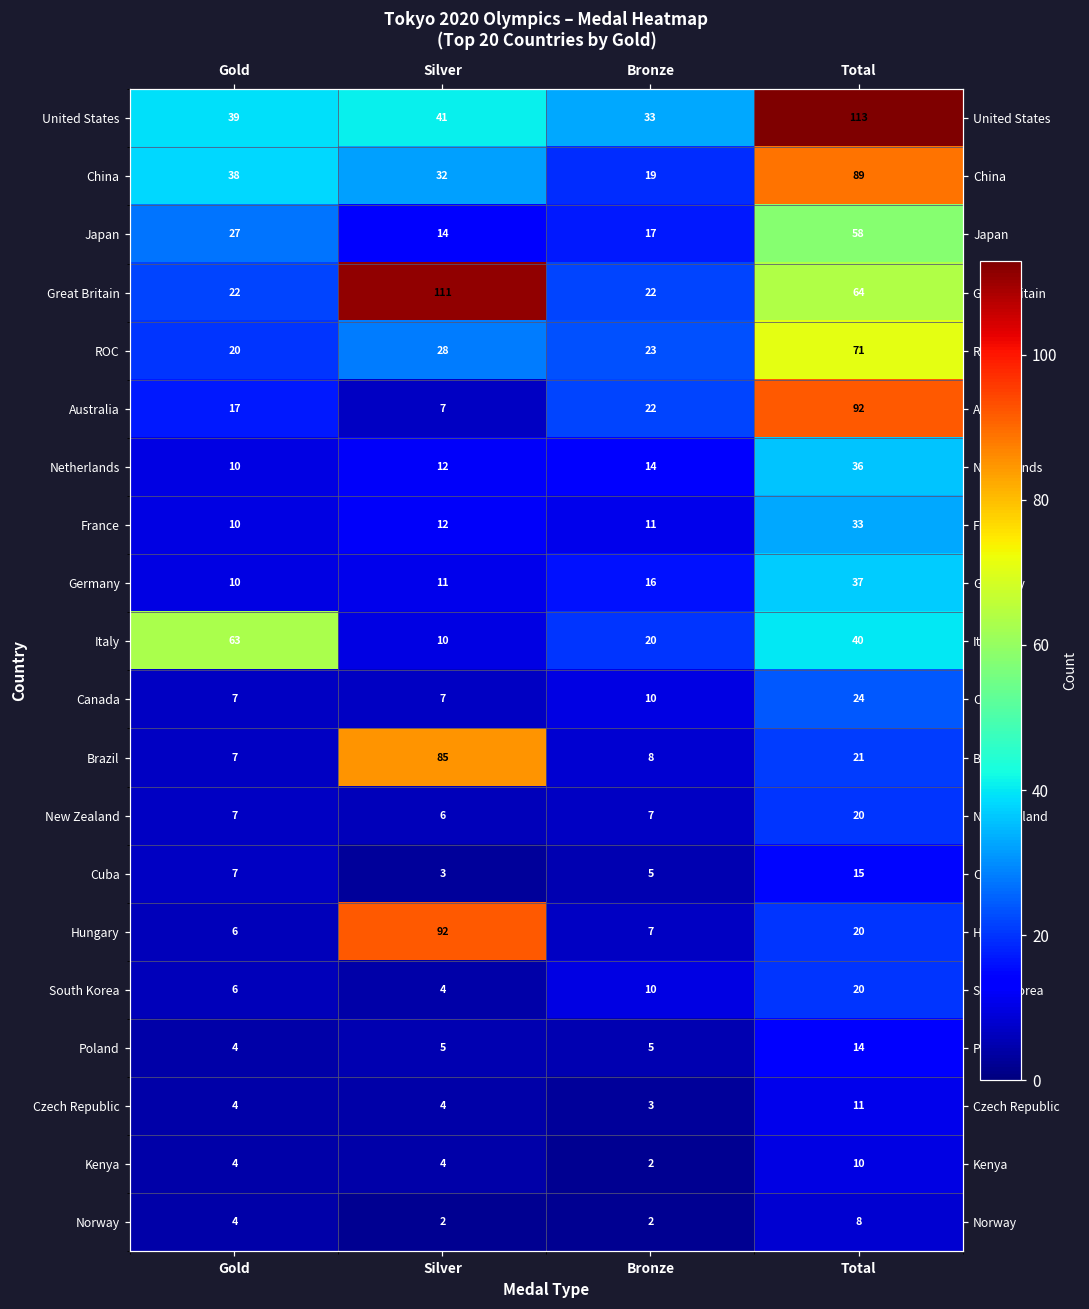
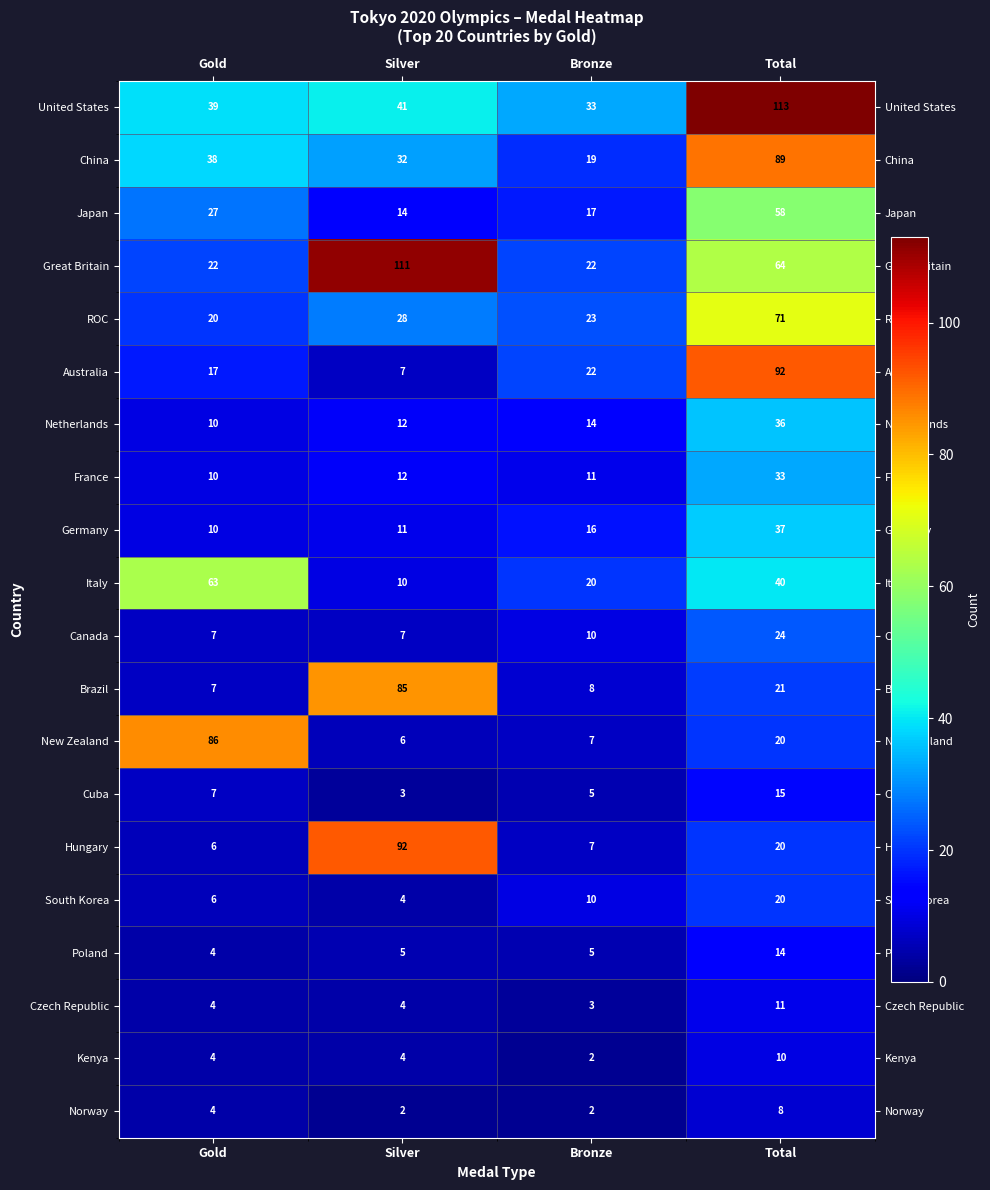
New Zealand, Gold: 7 -> 86
